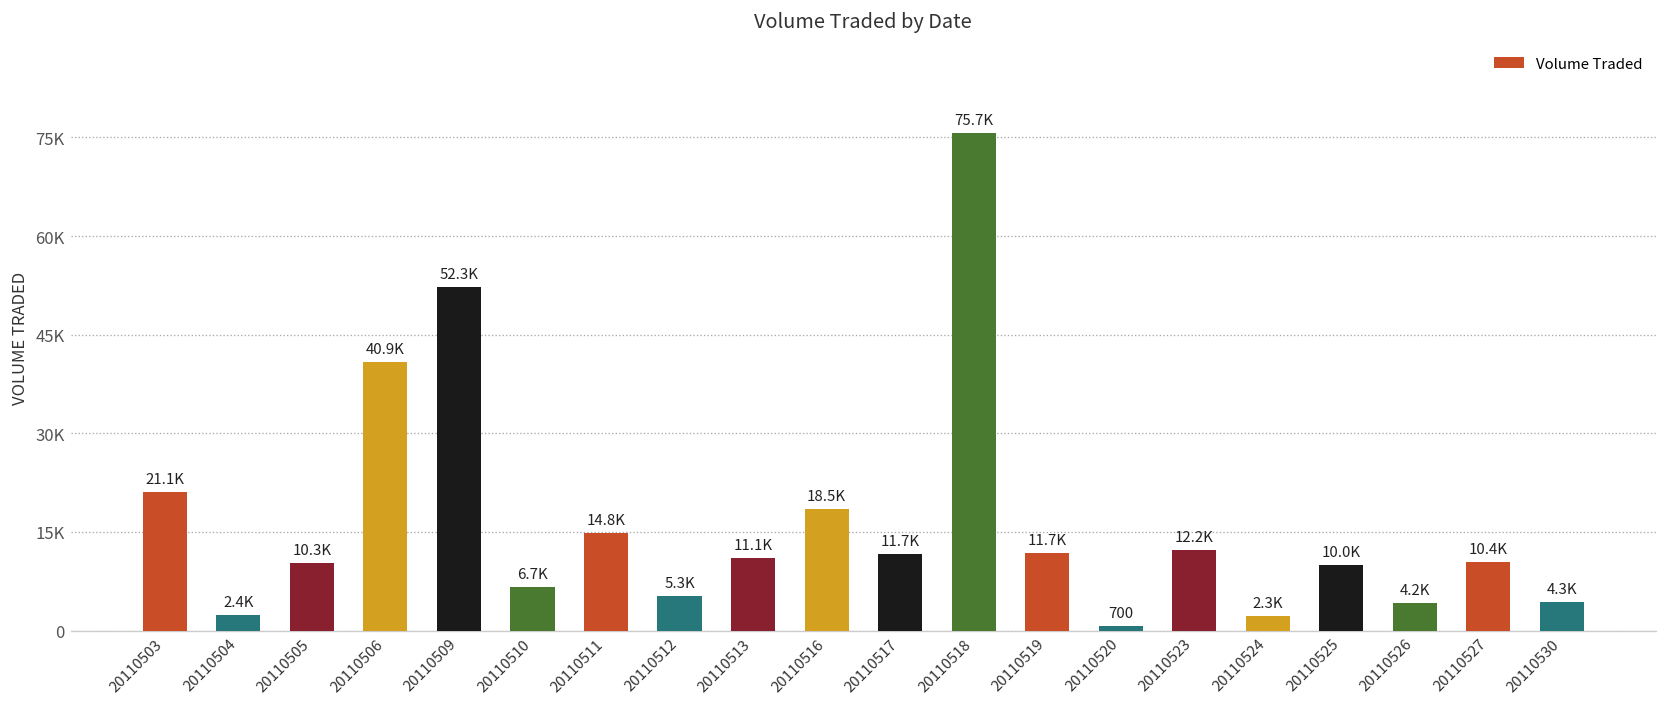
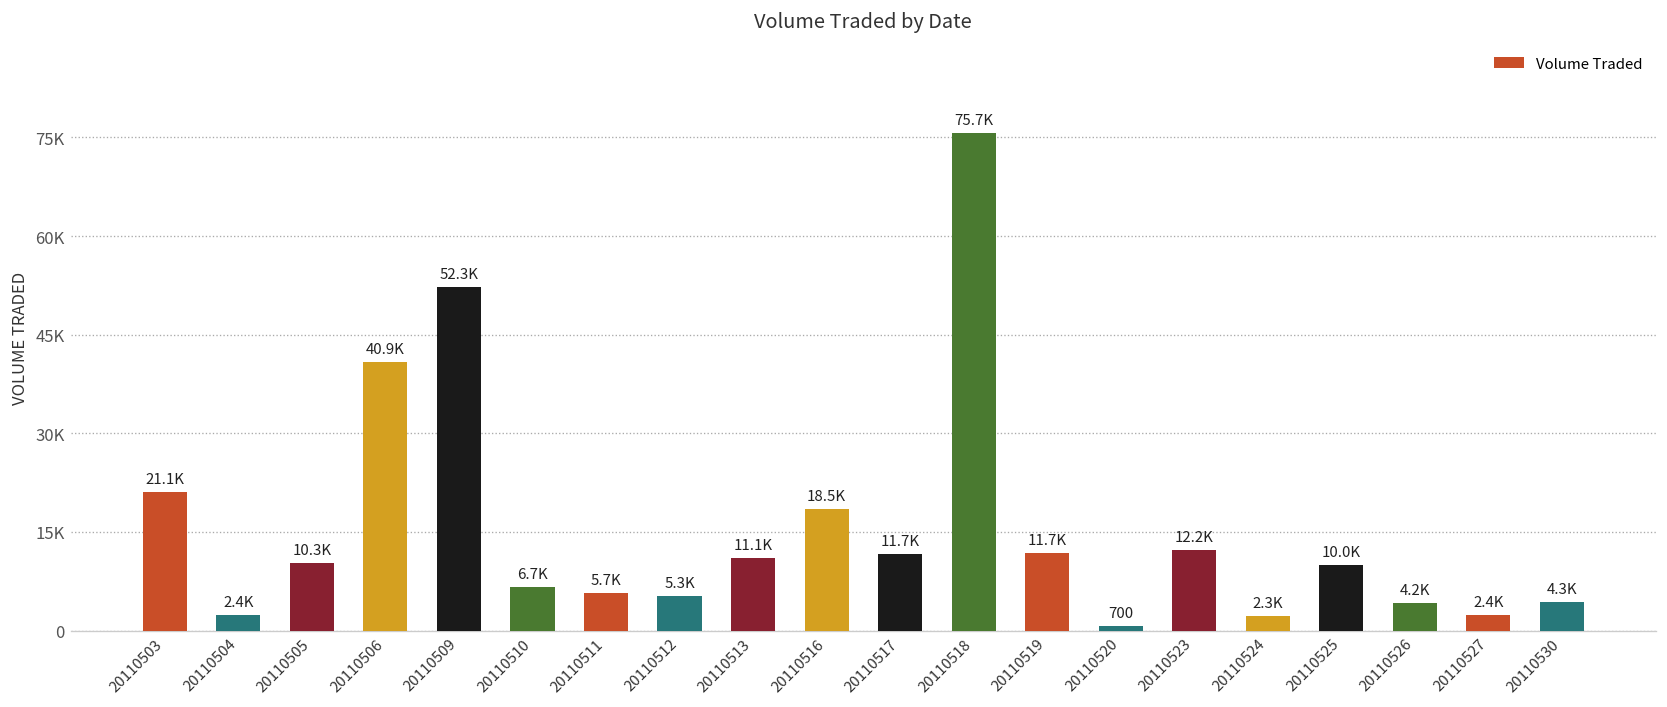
20110511: 14.8K -> 5.7K
20110527: 10.4K -> 2.4K
